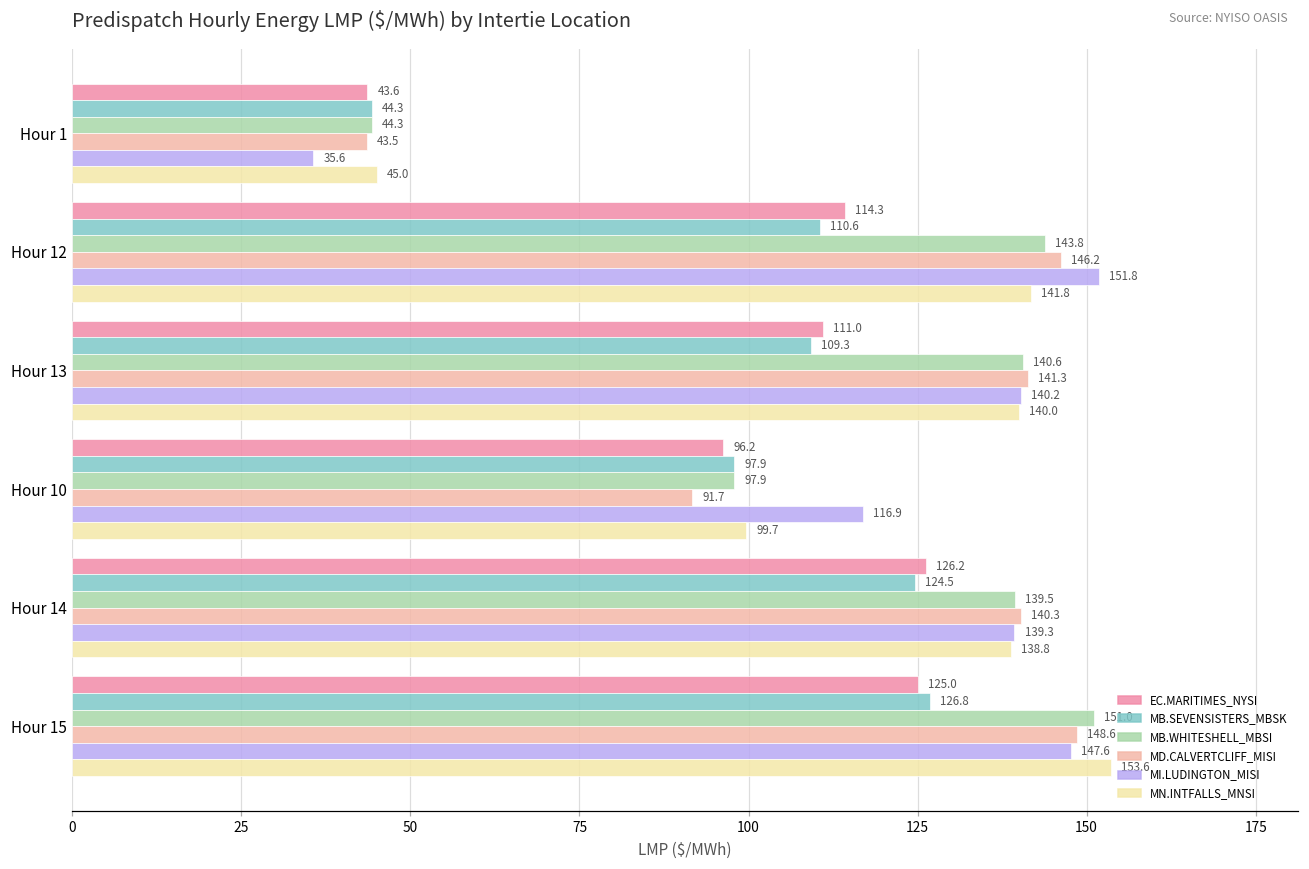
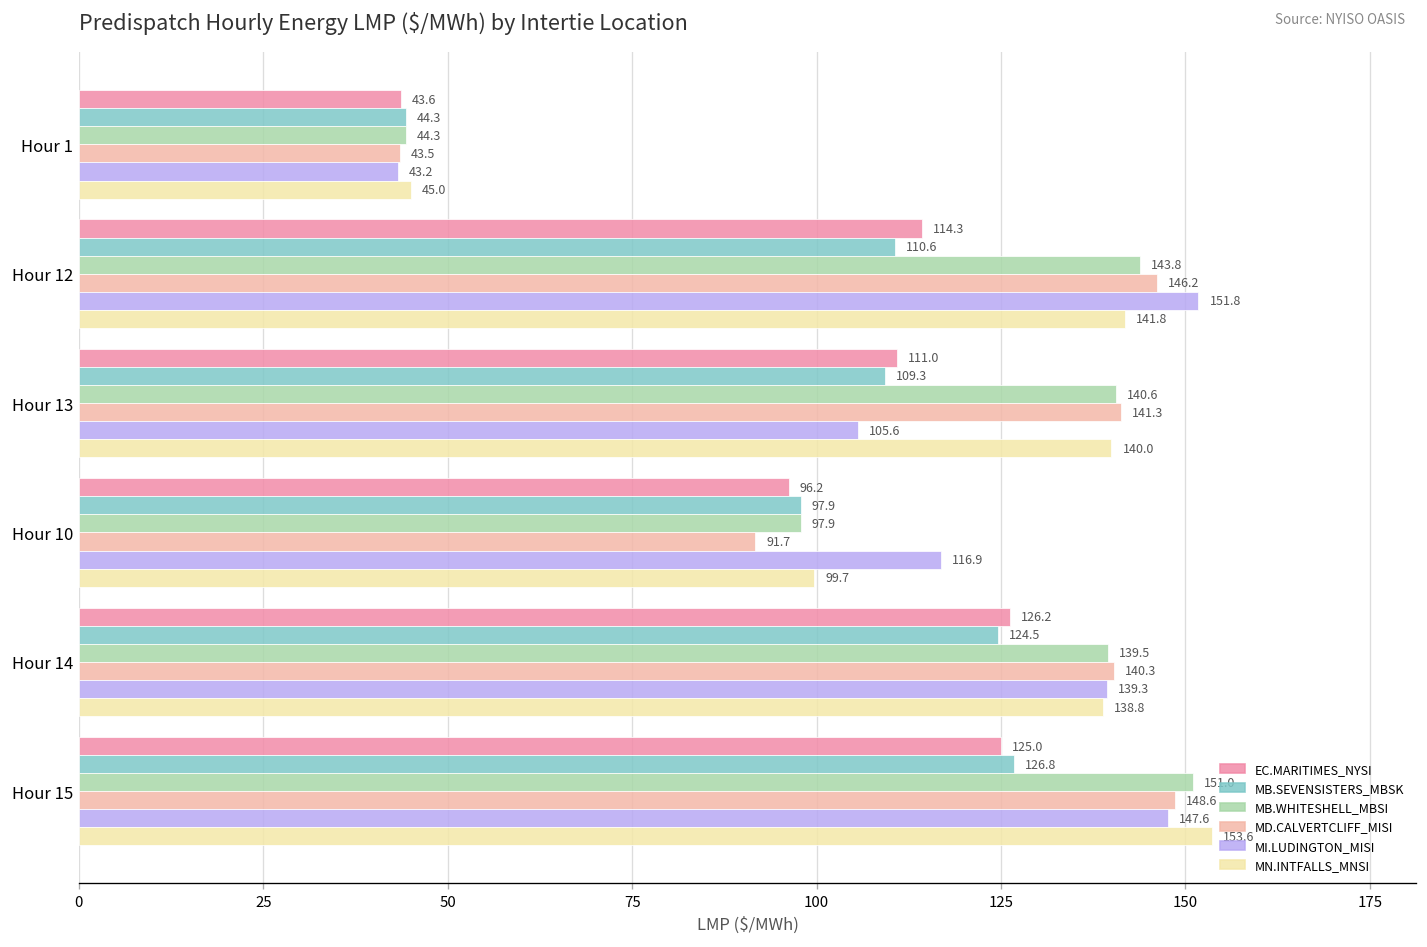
MI.LUDINGTON_MISI, Hour 1: 35.6 -> 43.2
MI.LUDINGTON_MISI, Hour 13: 140.2 -> 105.6
